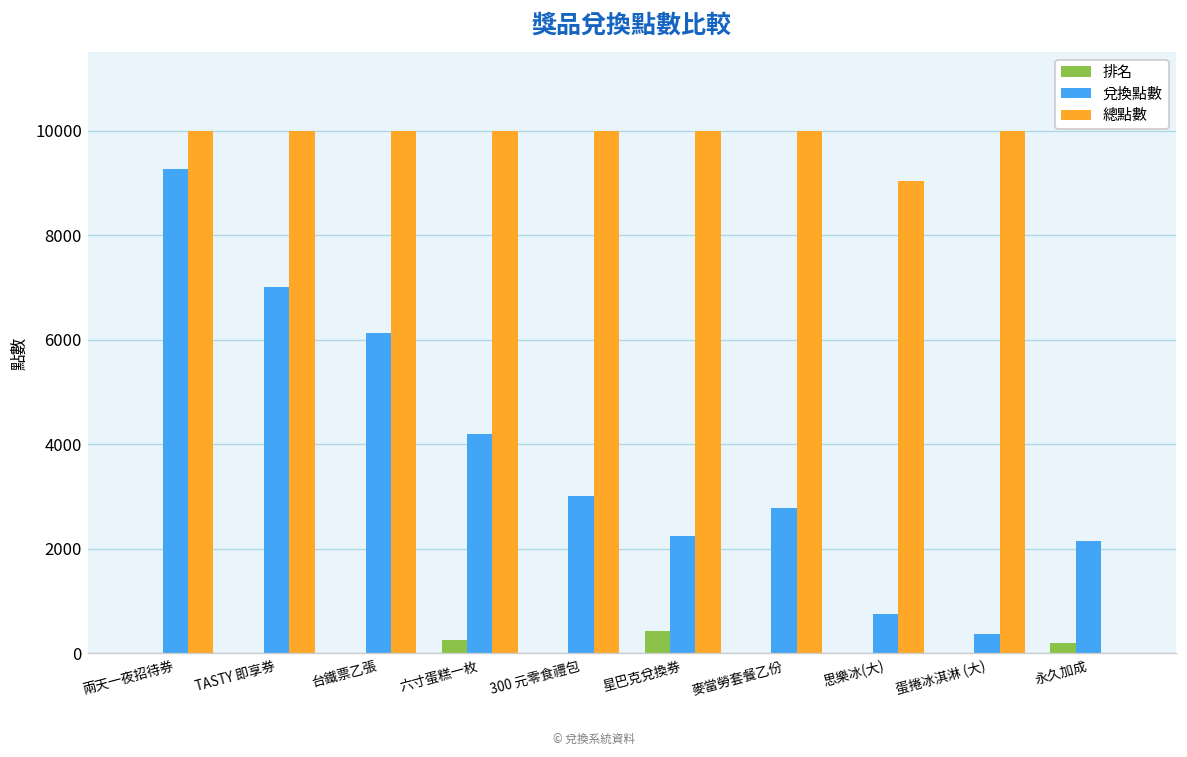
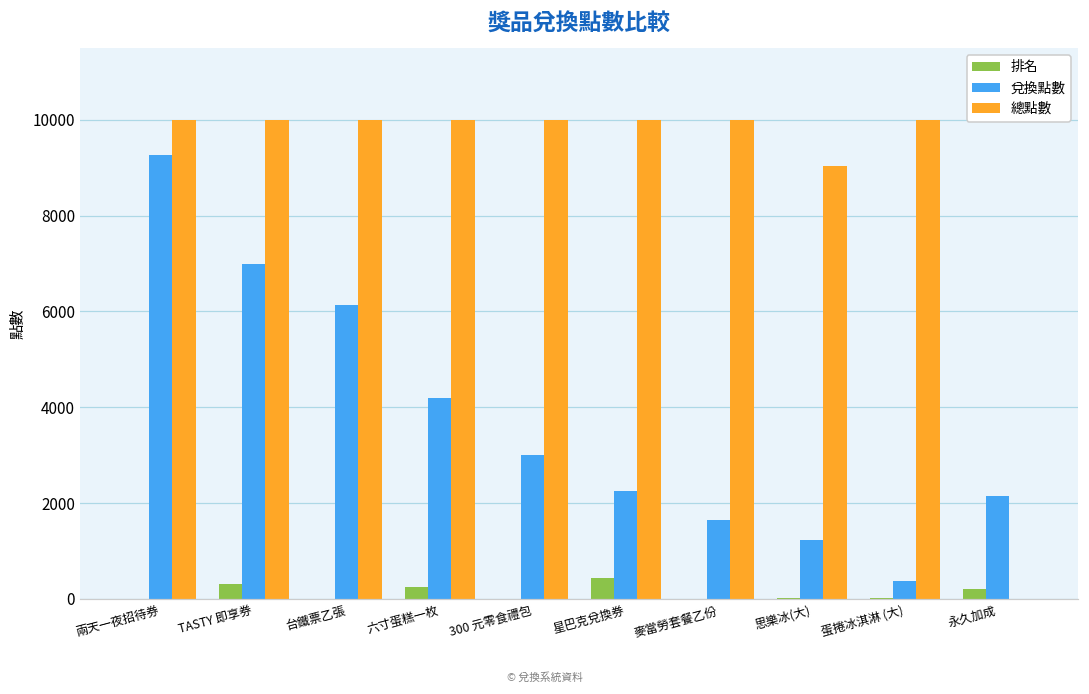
排名, TASTY 即享券: 0 -> 300
兌換點數, 麥當勞套餐乙份: 2800 -> 1700
兌換點數, 思樂冰(大): 800 -> 1200
